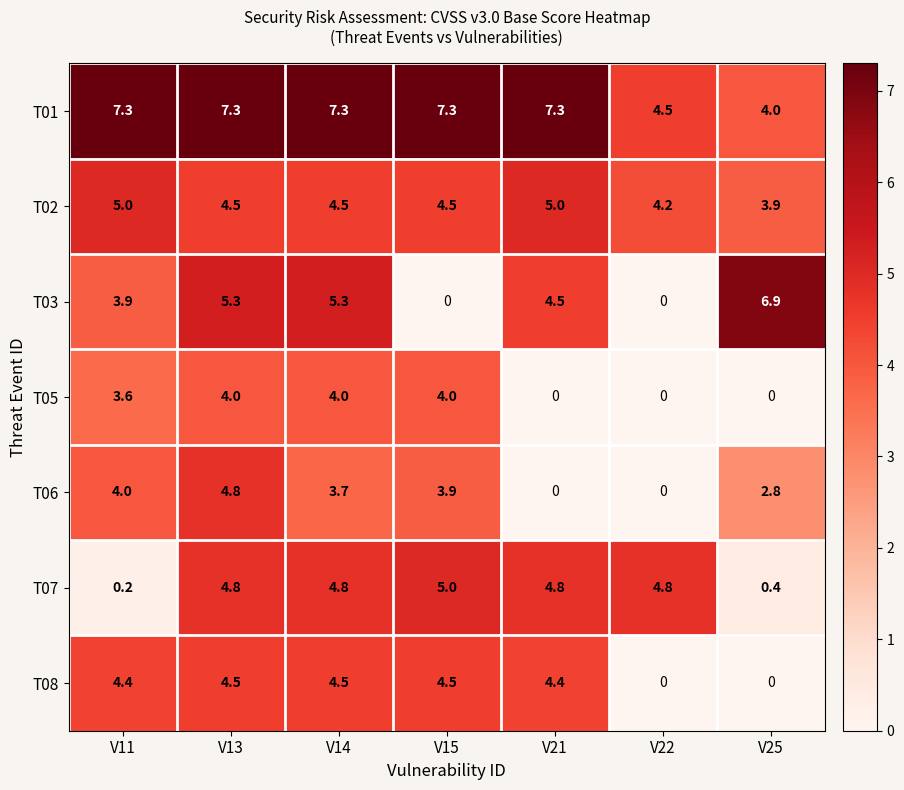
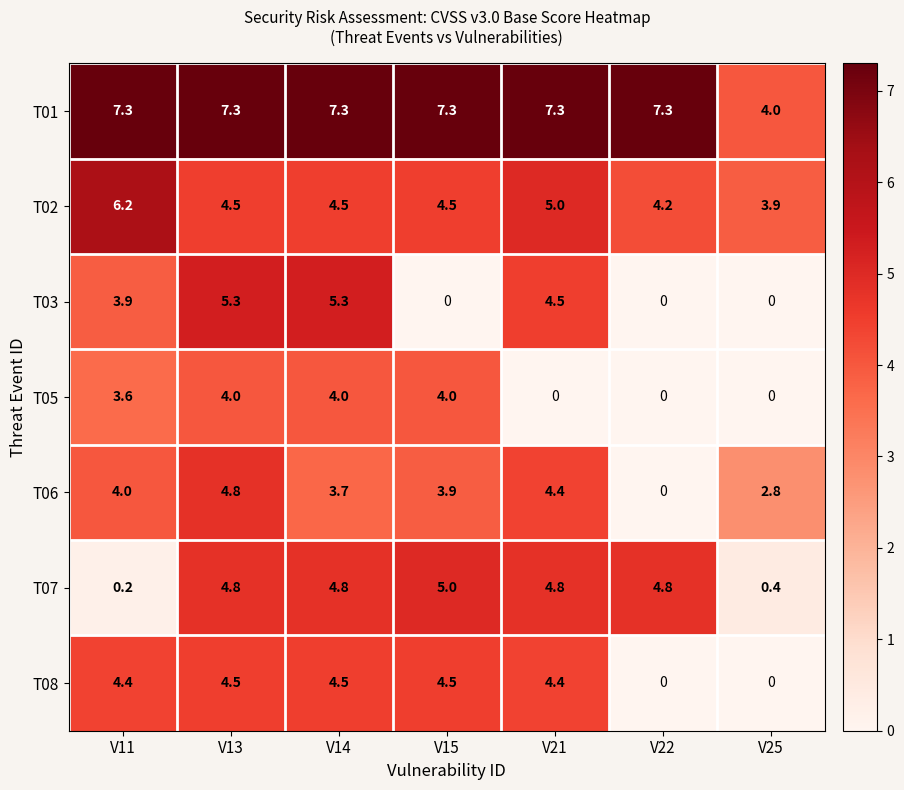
T01, V22: 4.5 -> 7.3
T02, V11: 5.0 -> 6.2
T03, V25: 6.9 -> 0
T06, V21: 0 -> 4.4
